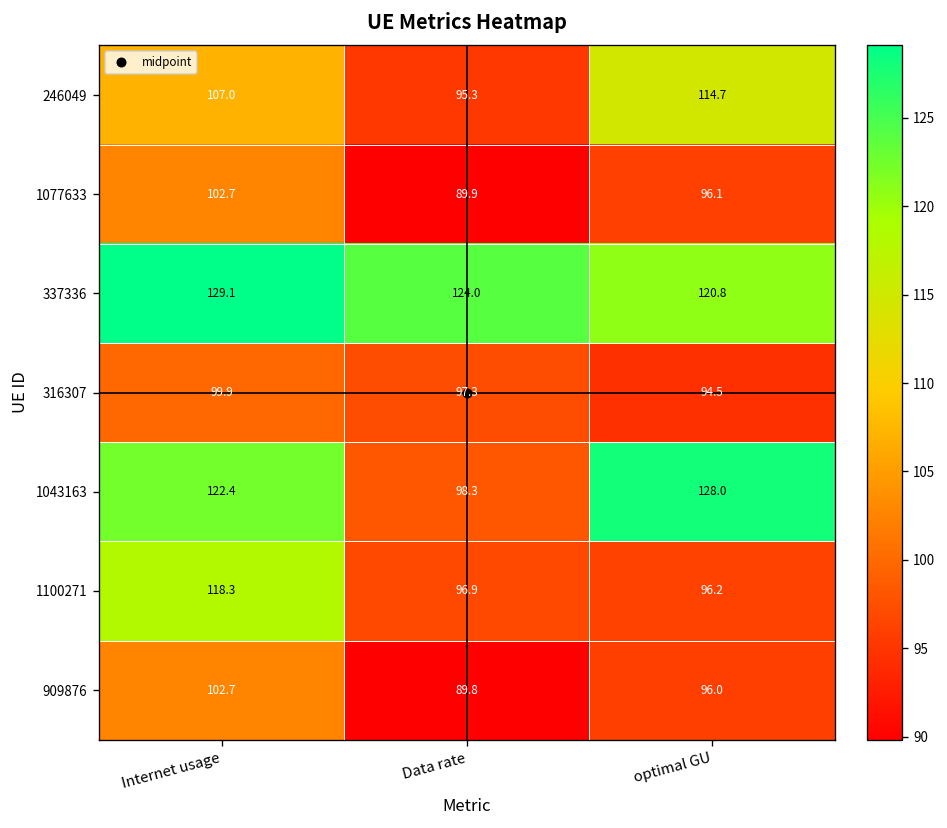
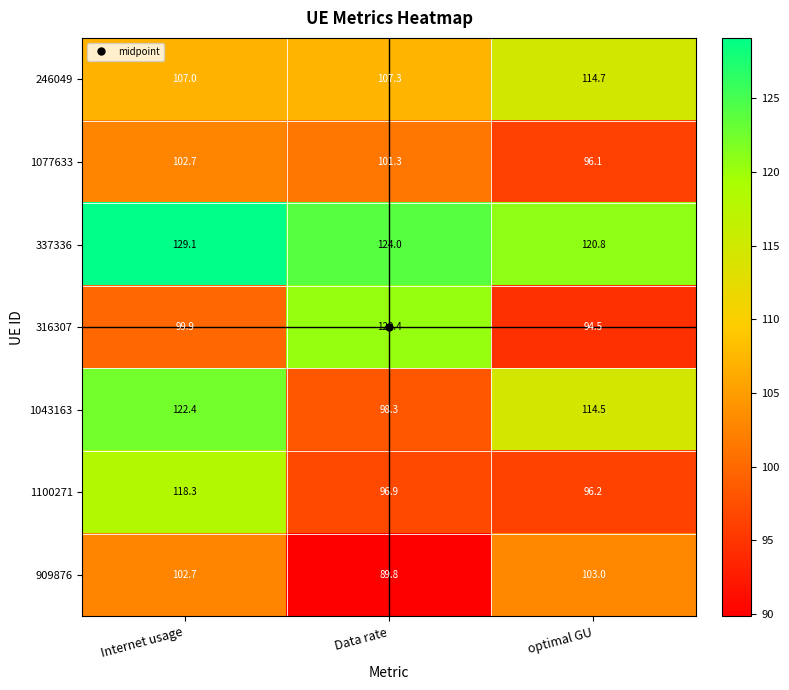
246049, Data rate: 95.3 -> 107.3
1077633, Data rate: 89.9 -> 101.3
316307, Data rate: 97.3 -> 120.4
1043163, optimal GU: 128.0 -> 114.5
909876, optimal GU: 96.0 -> 103.0
